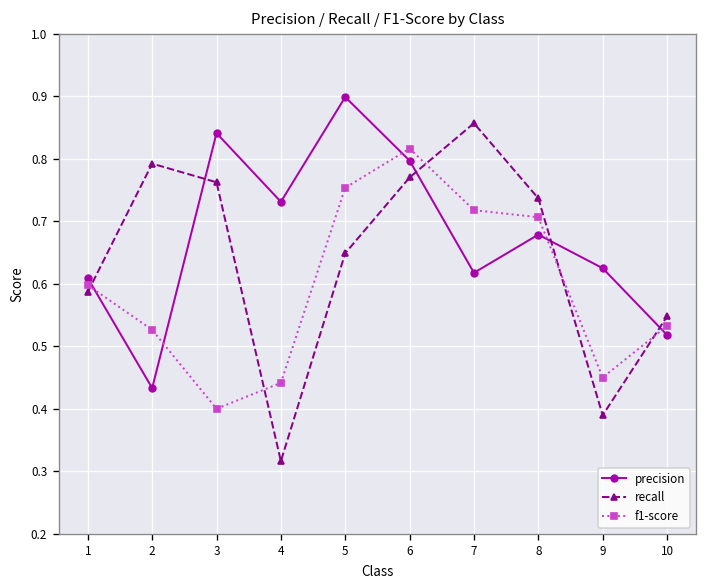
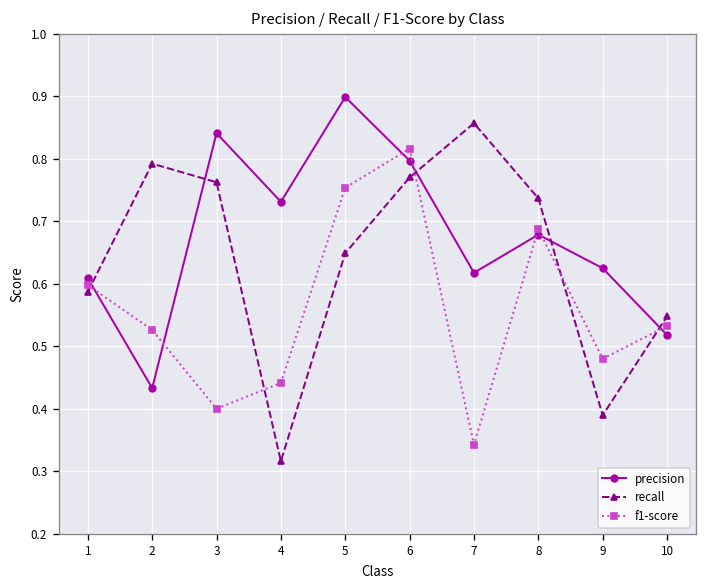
f1-score, 7: 0.72 -> 0.34
f1-score, 8: 0.71 -> 0.69
f1-score, 9: 0.45 -> 0.48
